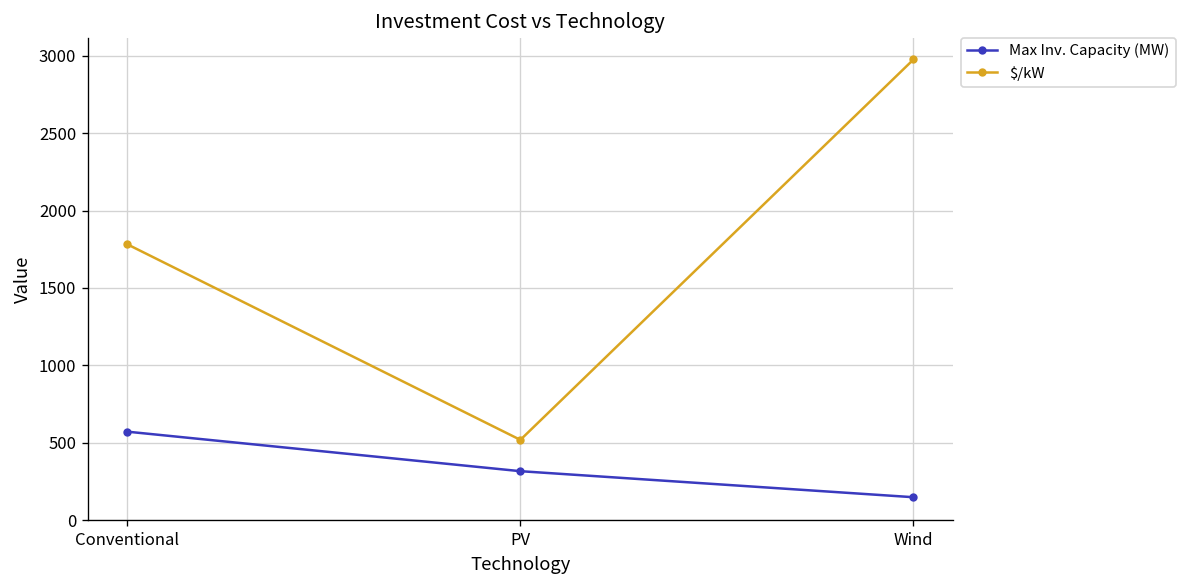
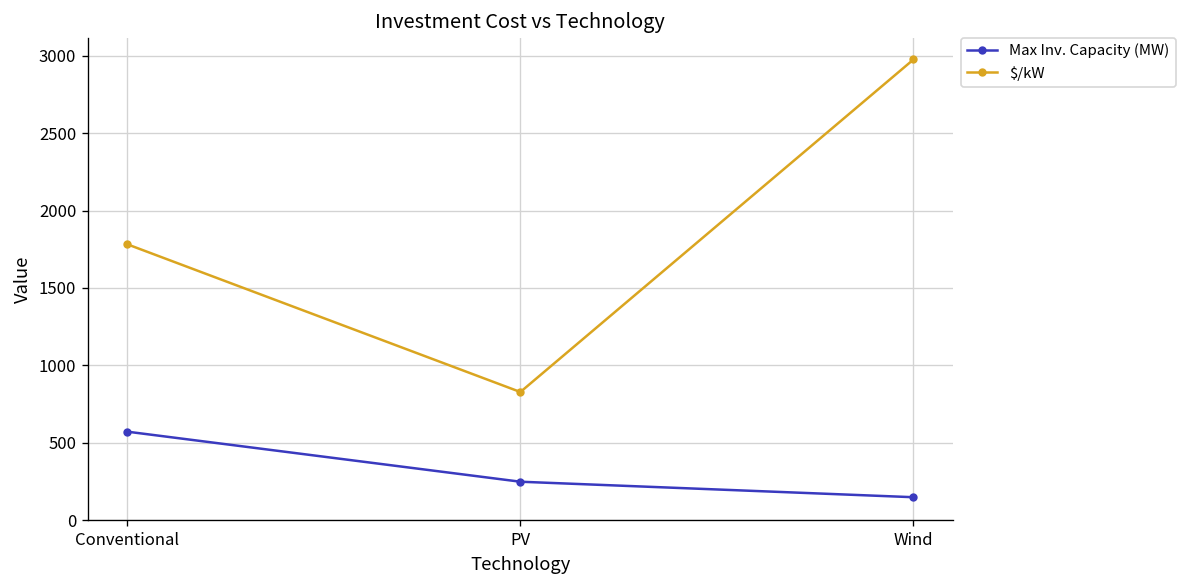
Max Inv. Capacity (MW), PV: 320 -> 250
$/kW, PV: 520 -> 830
